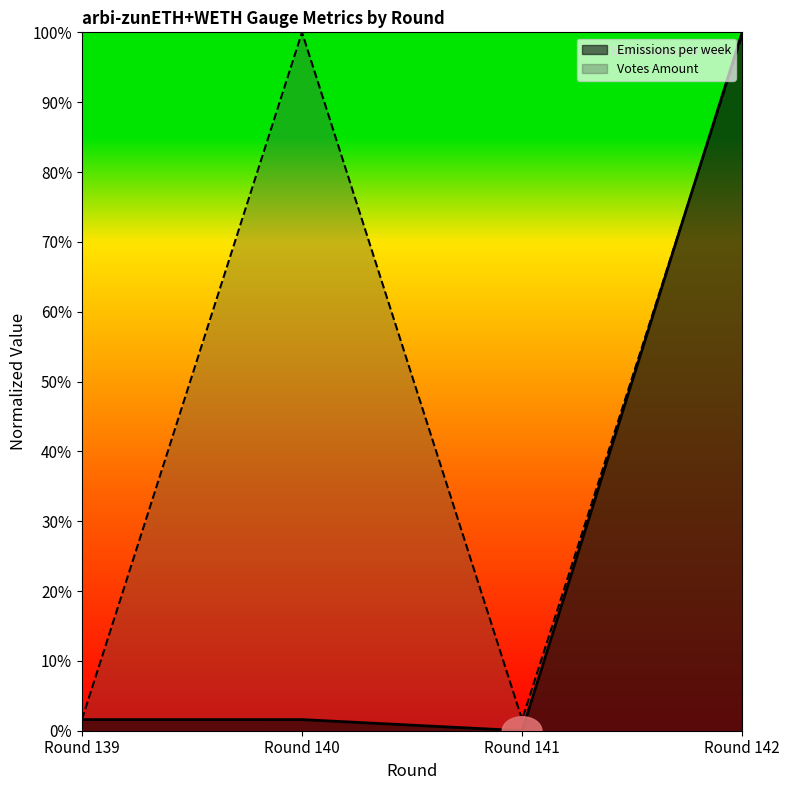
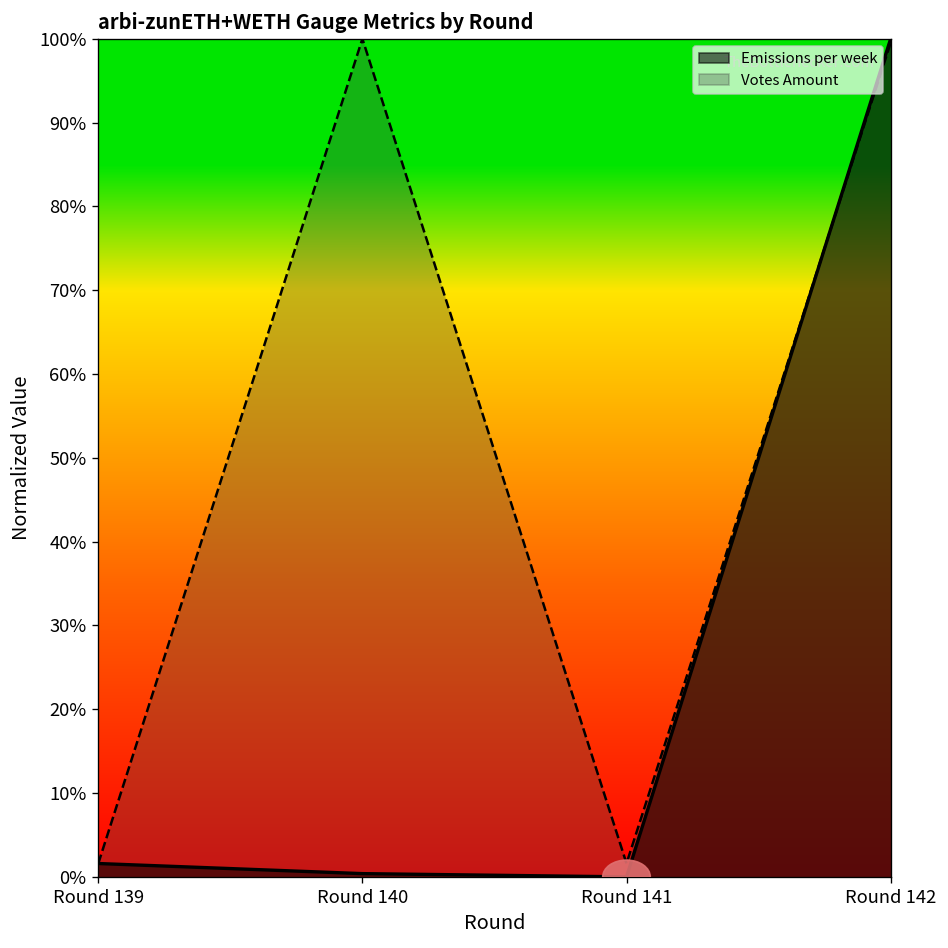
Emissions per week, Round 140: 2% -> 0%
